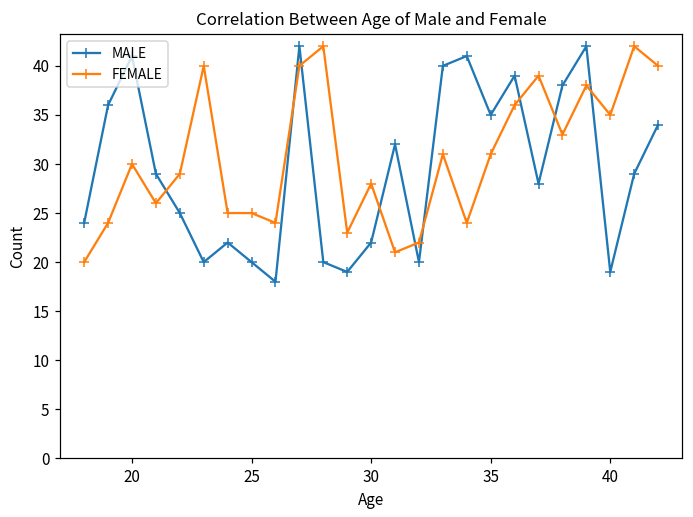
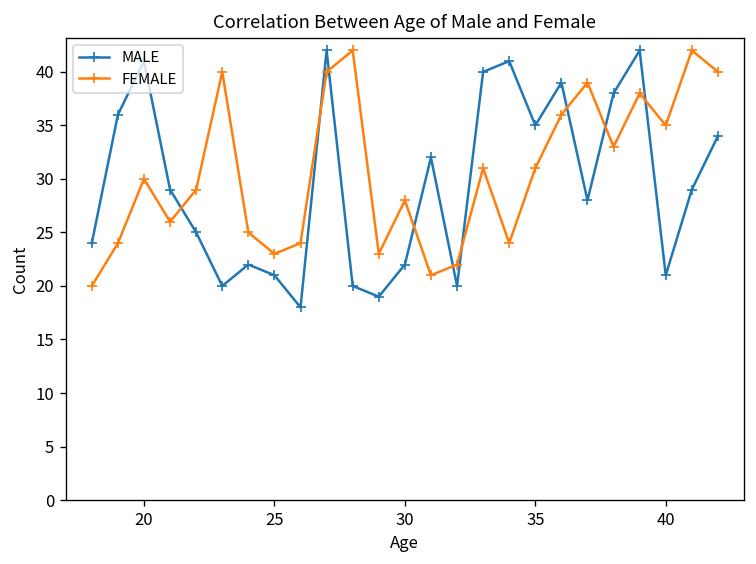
MALE, 25: 20 -> 21
FEMALE, 25: 25 -> 23
MALE, 40: 19 -> 21
